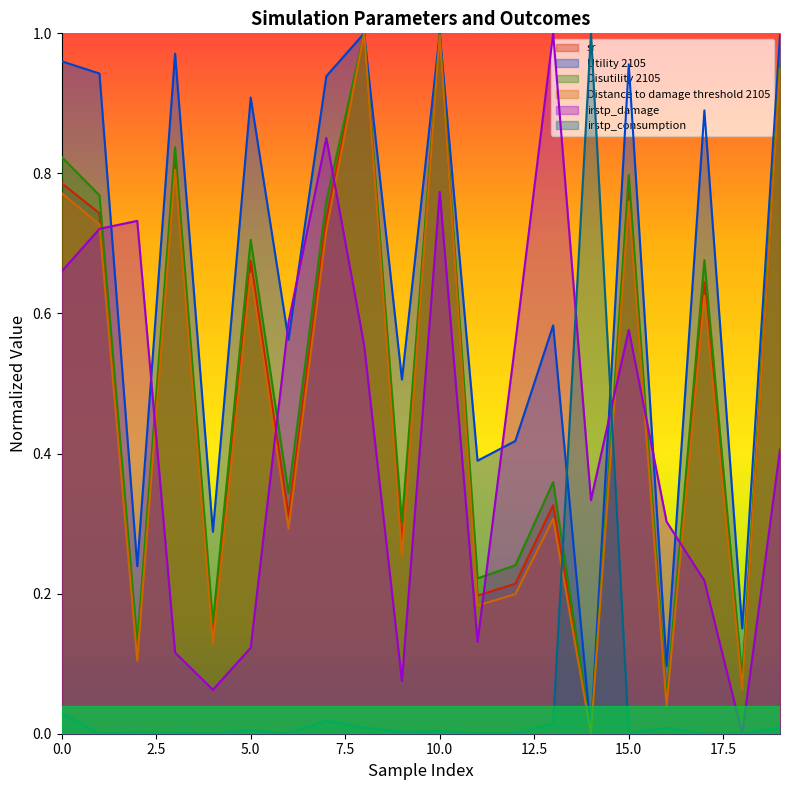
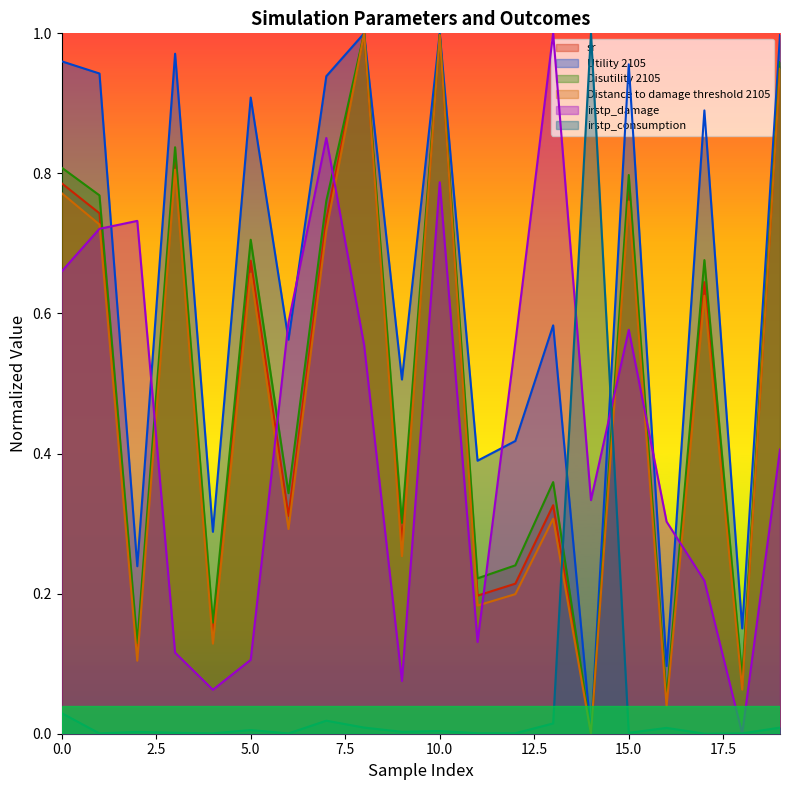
Disutility 2105, 0.0: 0.82 -> 0.81
irstp_damage, 5.0: 0.12 -> 0.11
irstp_damage, 10.0: 0.77 -> 0.79
